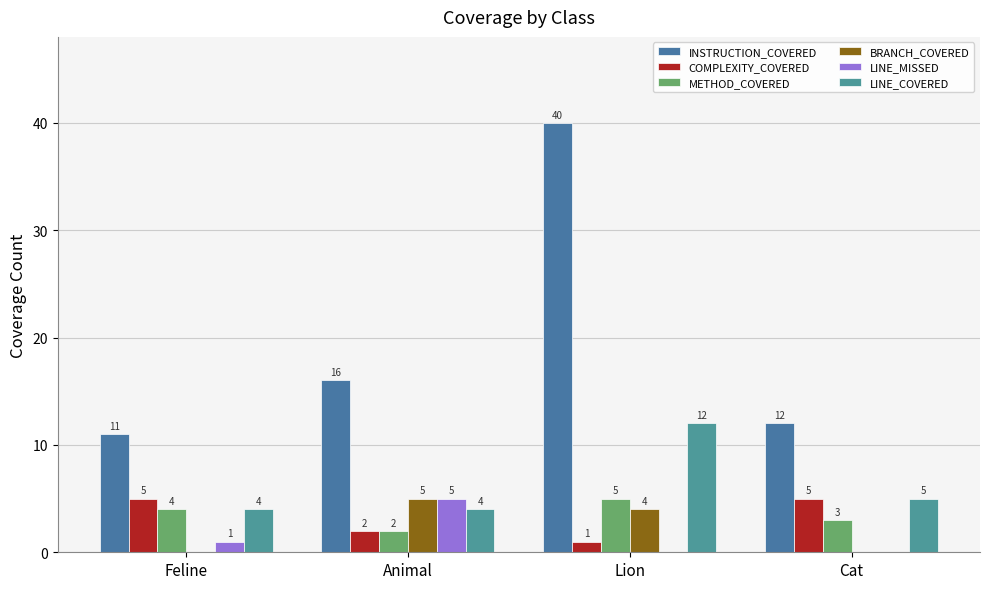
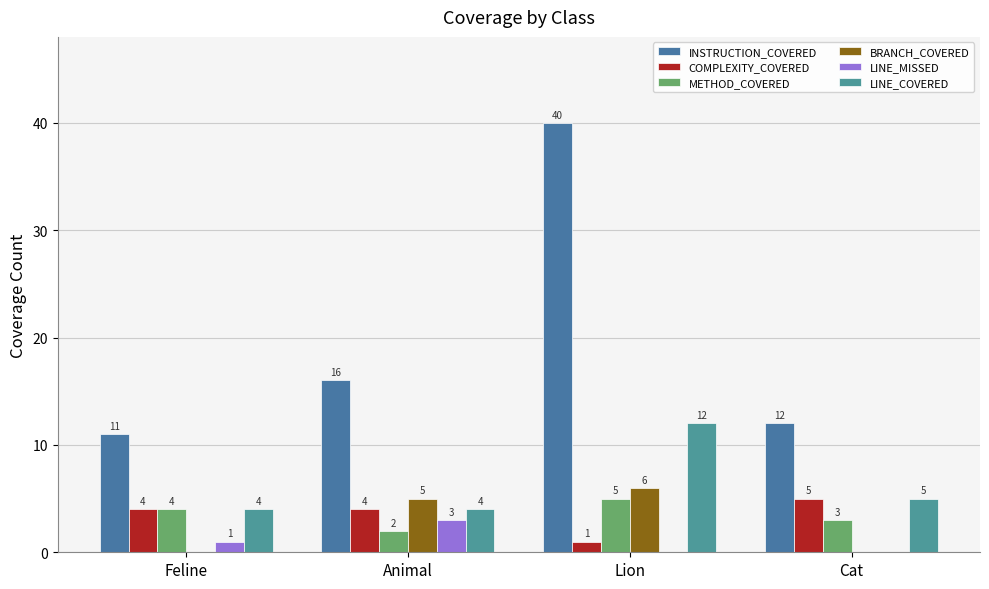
COMPLEXITY_COVERED, Feline: 5 -> 4
COMPLEXITY_COVERED, Animal: 2 -> 4
LINE_MISSED, Animal: 5 -> 3
BRANCH_COVERED, Lion: 4 -> 6
